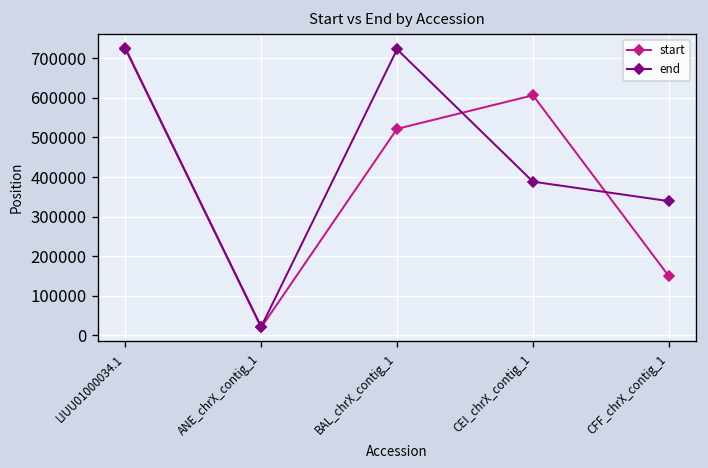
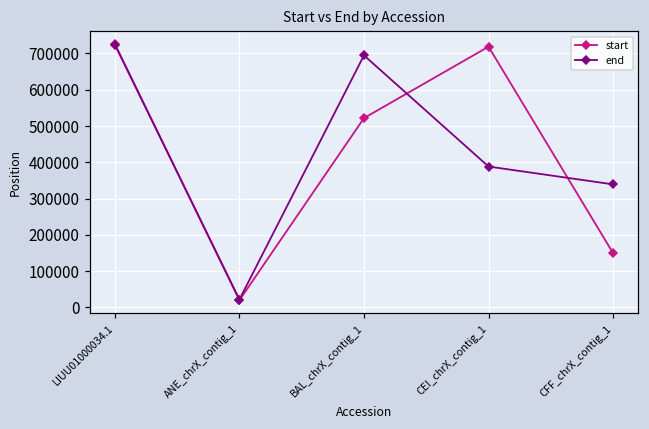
end, BAL_chrX_contig_1: 720000 -> 690000
start, CEI_chrX_contig_1: 610000 -> 720000
